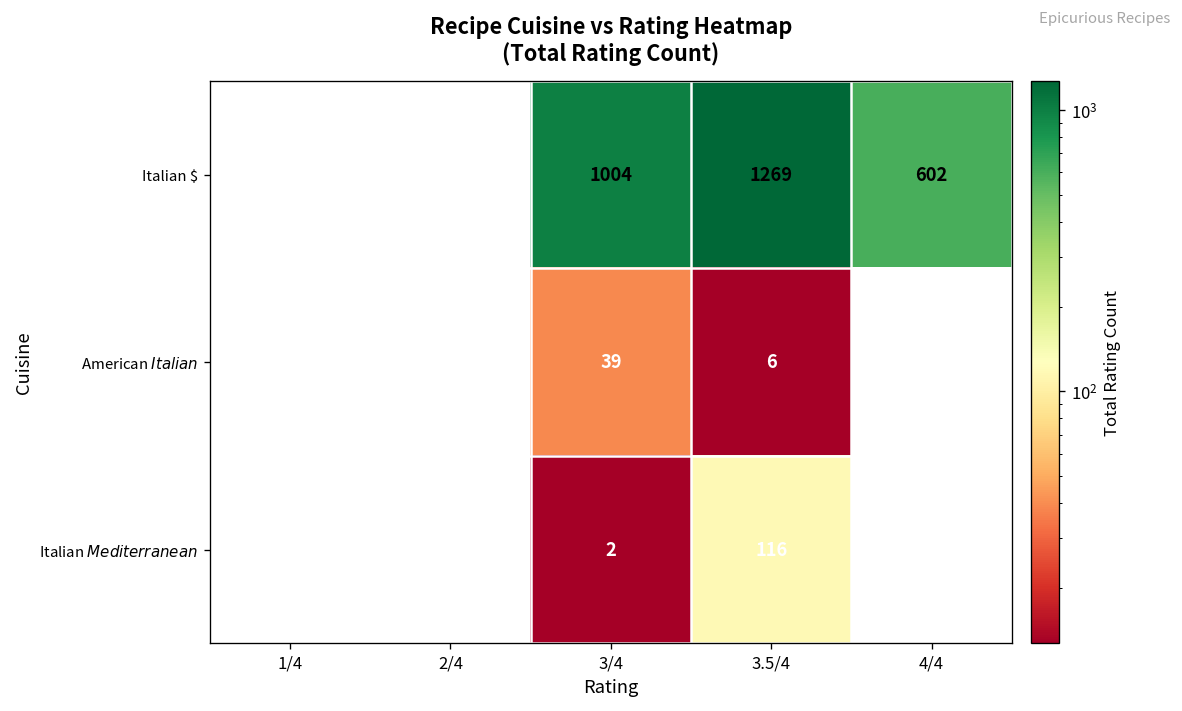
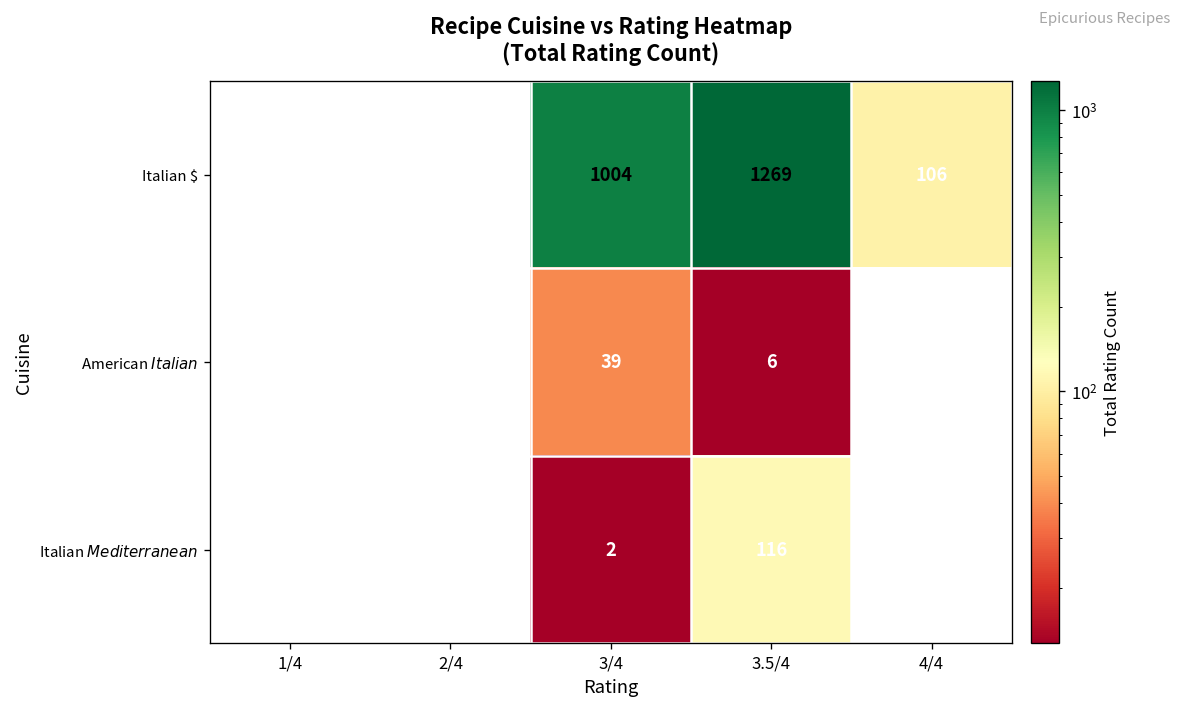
Italian $, 4/4: 602 -> 106
